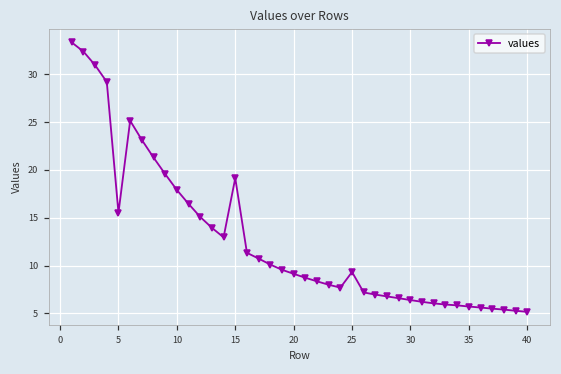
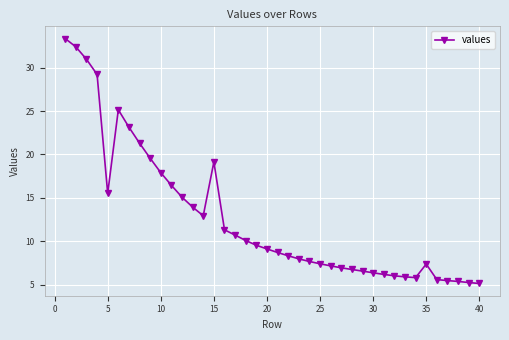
25: 9 -> 7
35: 6 -> 7
